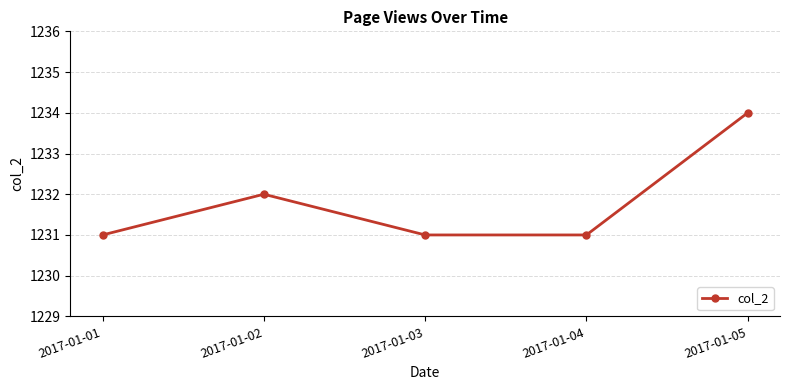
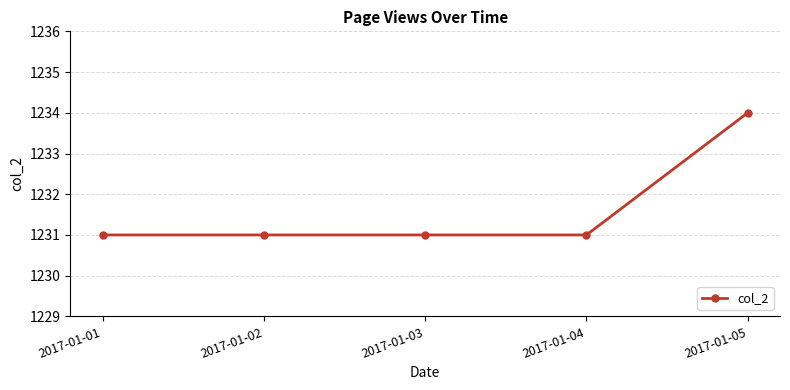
2017-01-02: 1232 -> 1231
